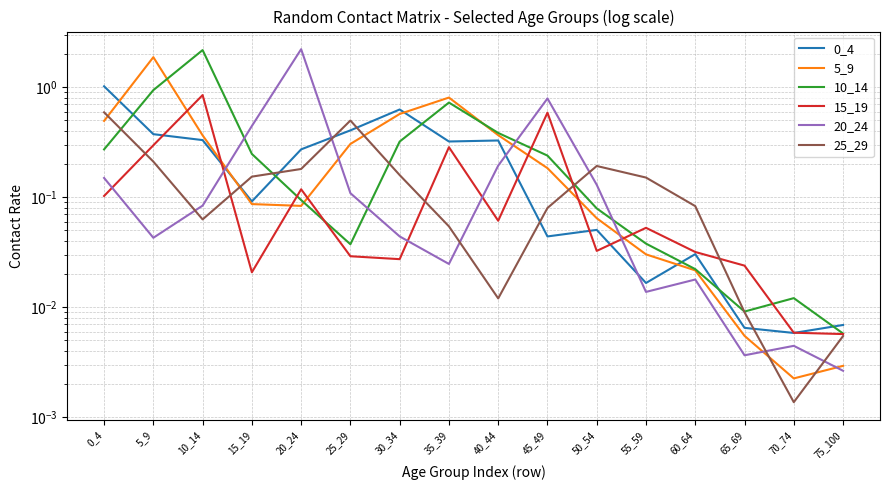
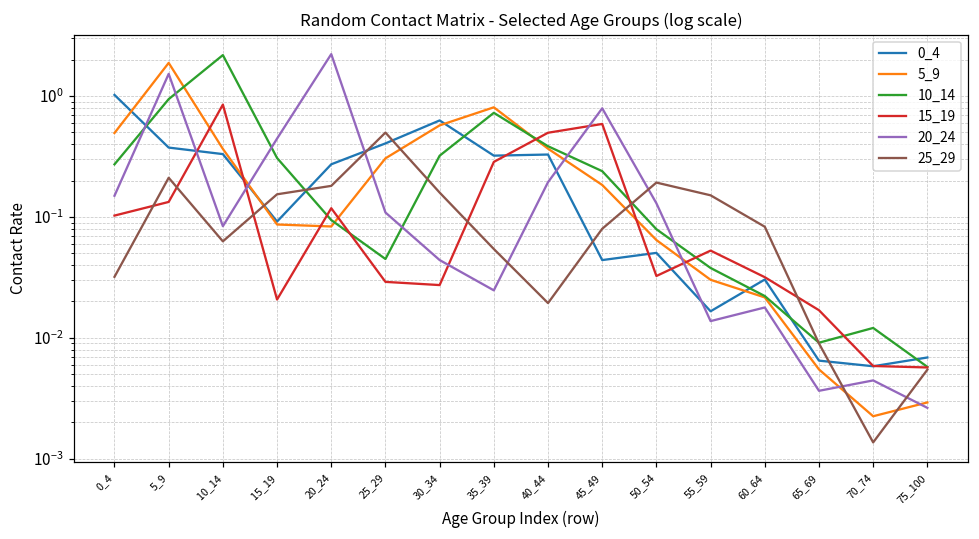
25_29, 0_4: 0.6 -> 0.032
15_19, 5_9: 0.30 -> 0.13
20_24, 5_9: 0.043 -> 1.5
10_14, 15_19: 0.25 -> 0.31
10_14, 25_29: 0.037 -> 0.045
15_19, 40_44: 0.06 -> 0.5
25_29, 40_44: 0.012 -> 0.019
15_19, 65_69: 0.024 -> 0.017
